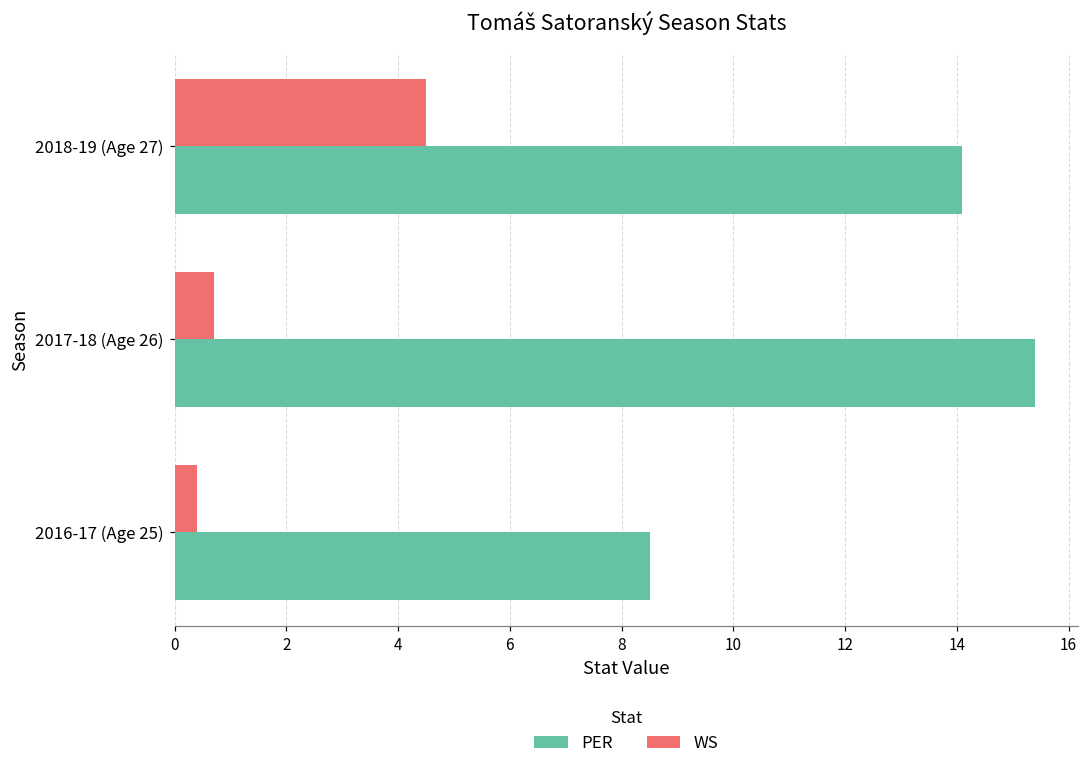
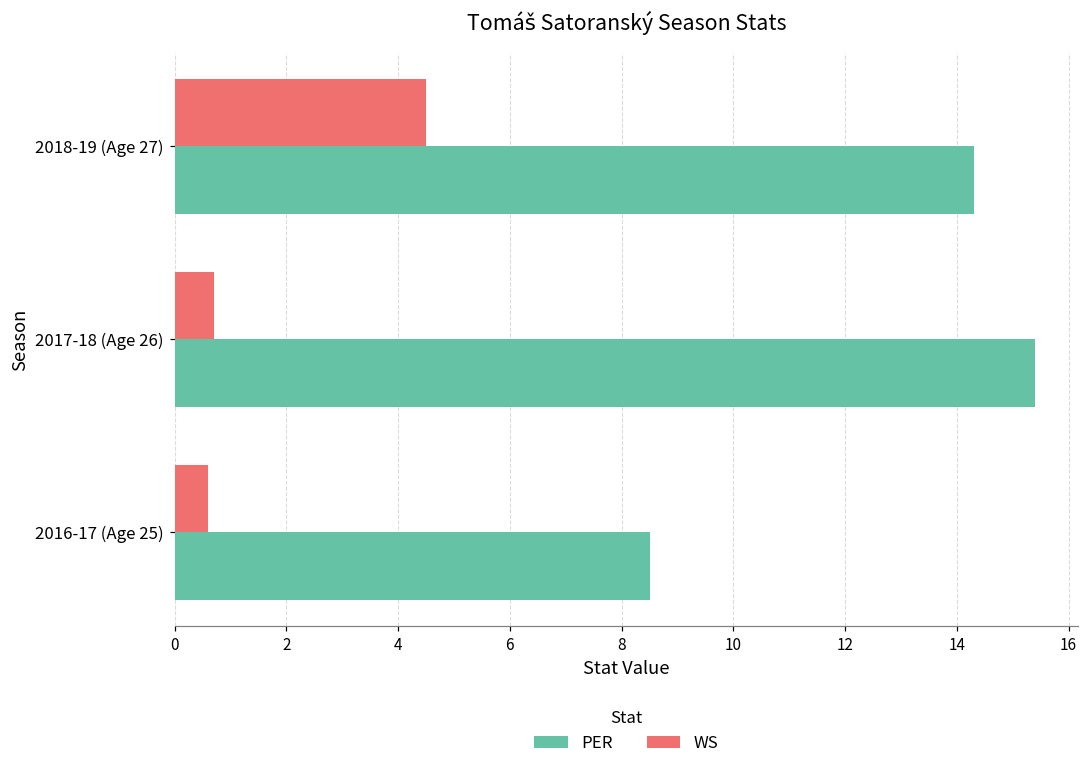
PER, 2018-19 (Age 27): 14.1 -> 14.3
WS, 2016-17 (Age 25): 0.4 -> 0.6
